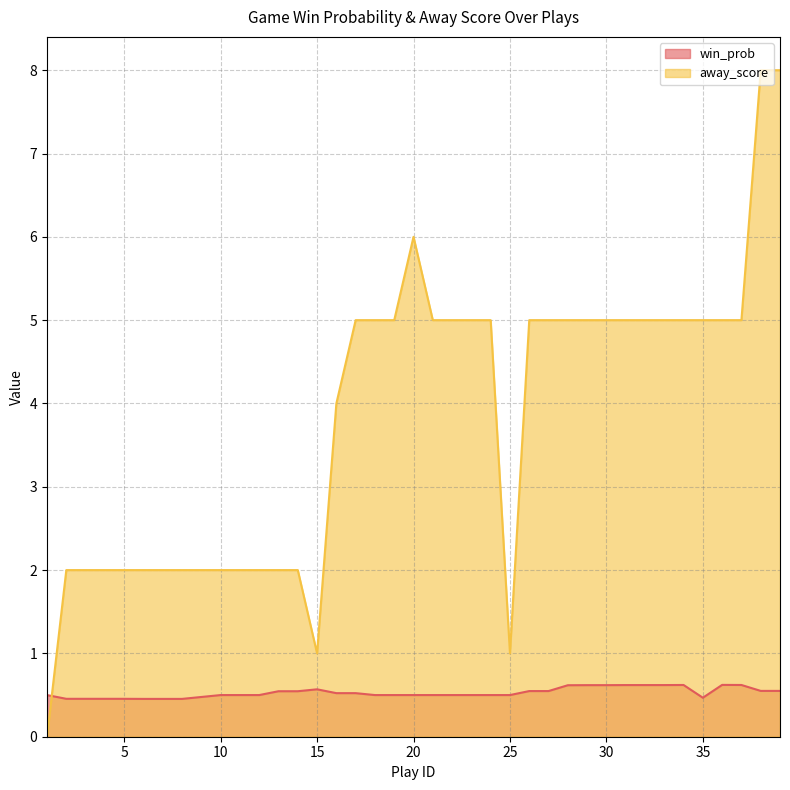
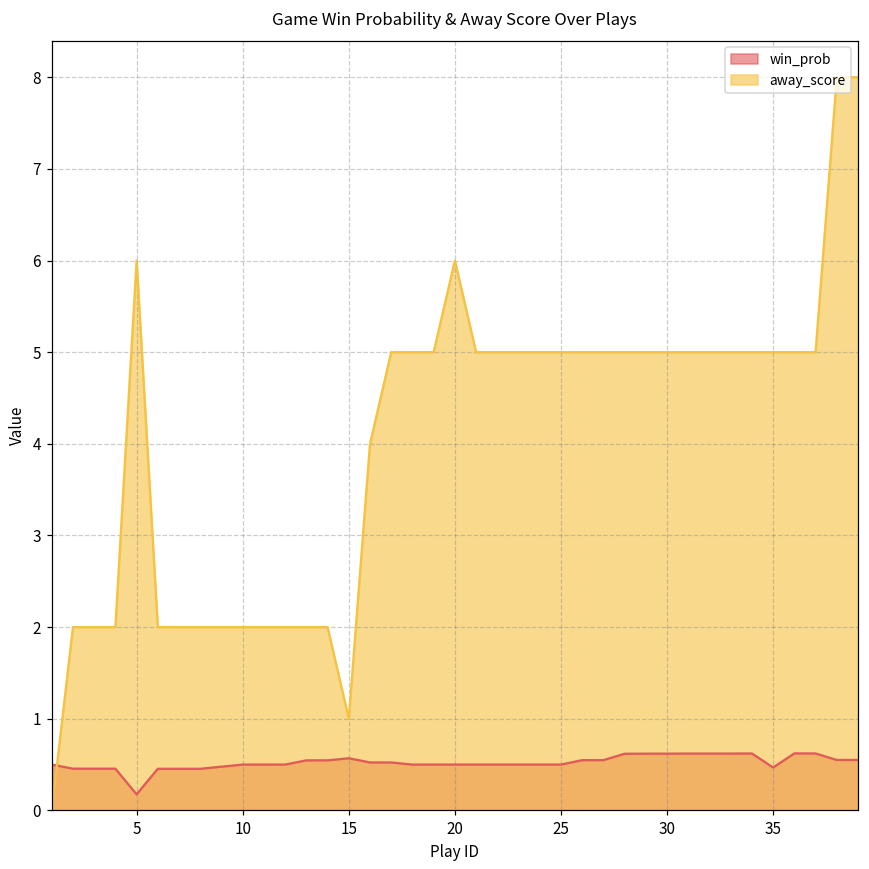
win_prob, 5: 0.5 -> 0.2
away_score, 5: 2 -> 6
away_score, 25: 1 -> 5
